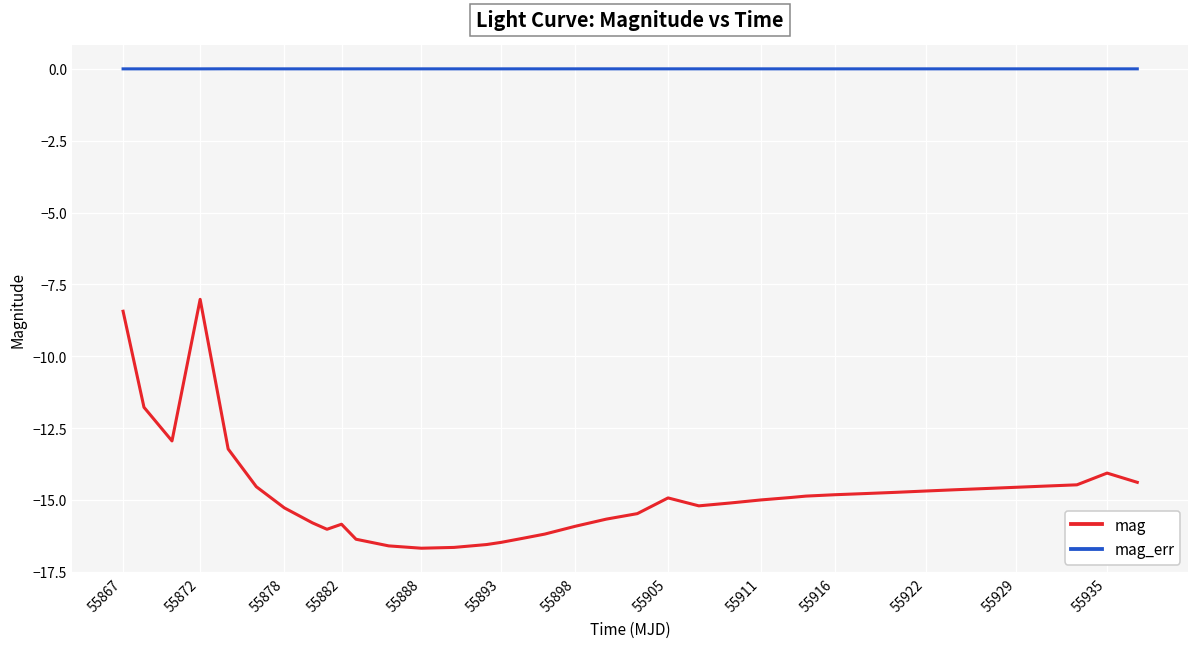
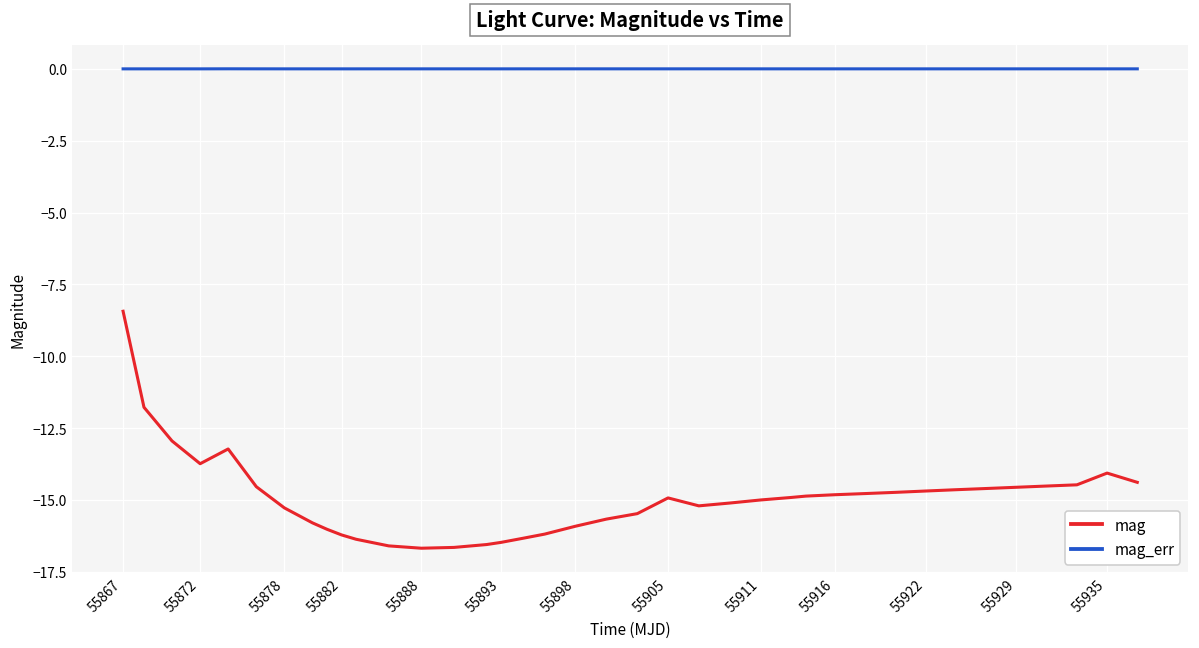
mag, 55872: -8.0 -> -13.7
mag, 55882: -15.8 -> -16.2
